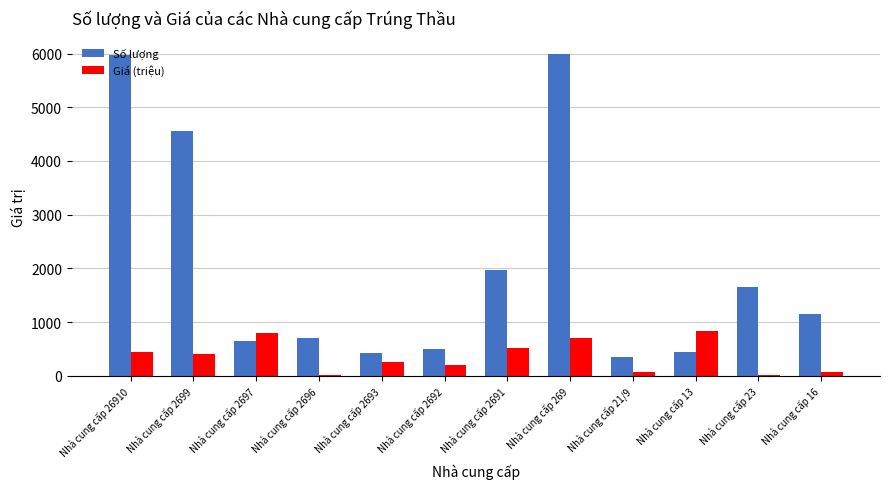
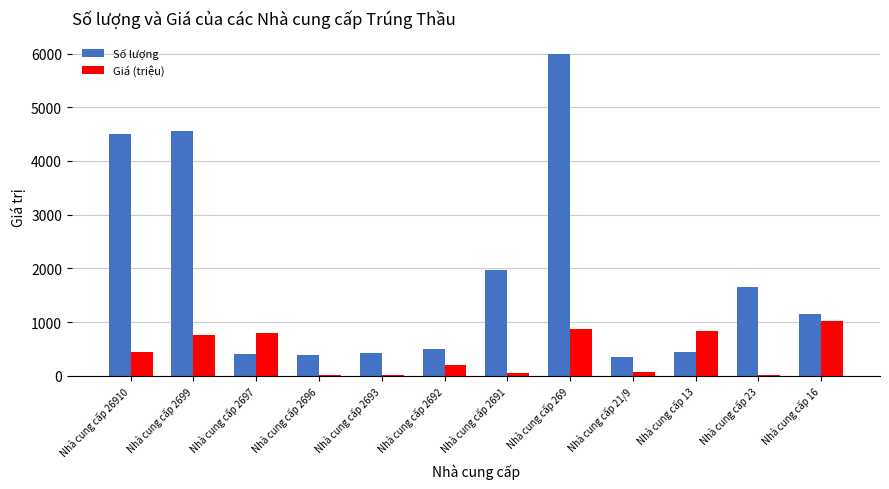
Số lượng, Nhà cung cấp 26910: 6000 -> 4500
Giá (triệu), Nhà cung cấp 2699: 400 -> 800
Số lượng, Nhà cung cấp 2697: 700 -> 400
Số lượng, Nhà cung cấp 2696: 700 -> 400
Giá (triệu), Nhà cung cấp 2693: 200 -> 0
Giá (triệu), Nhà cung cấp 2691: 500 -> 100
Giá (triệu), Nhà cung cấp 269: 700 -> 900
Giá (triệu), Nhà cung cấp 16: 100 -> 1000
